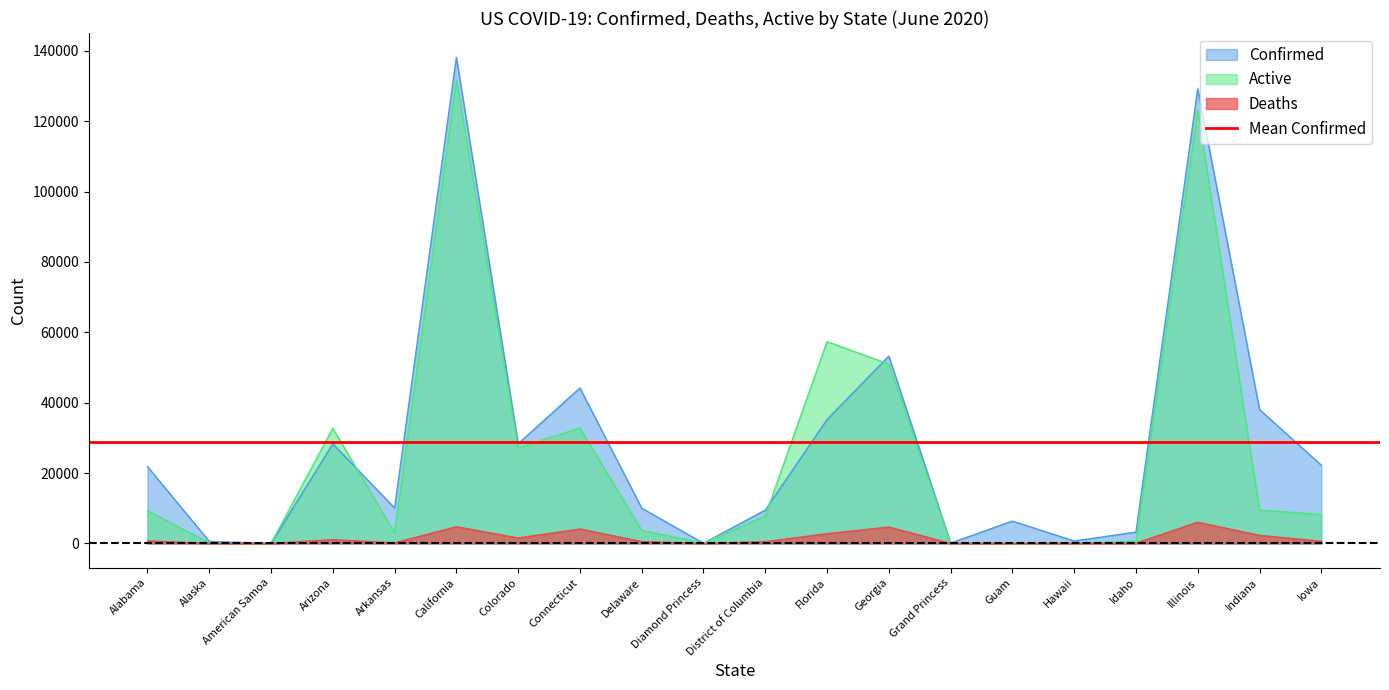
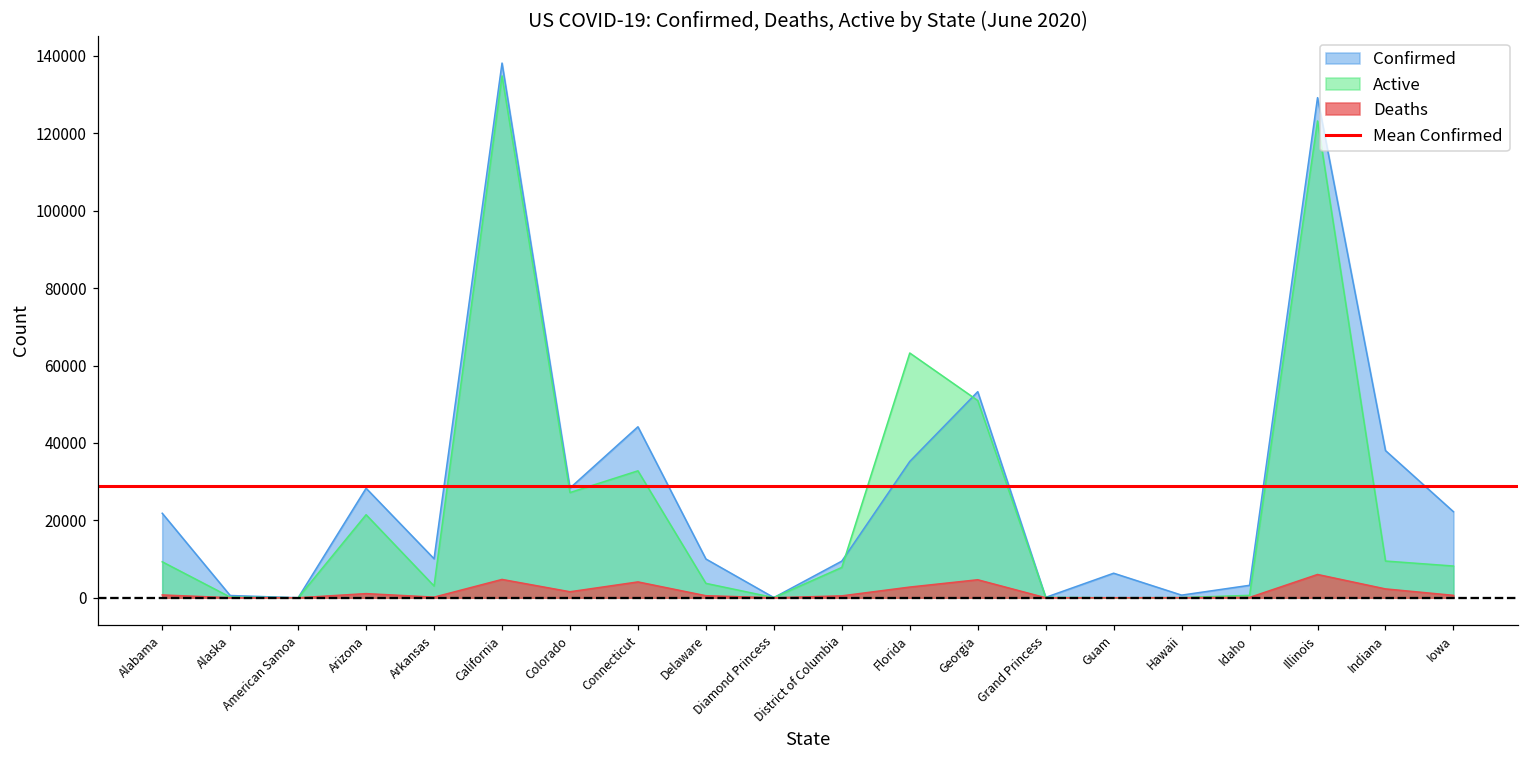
Active, Arizona: 33000 -> 21000
Active, California: 132000 -> 135000
Active, Florida: 57000 -> 63000
